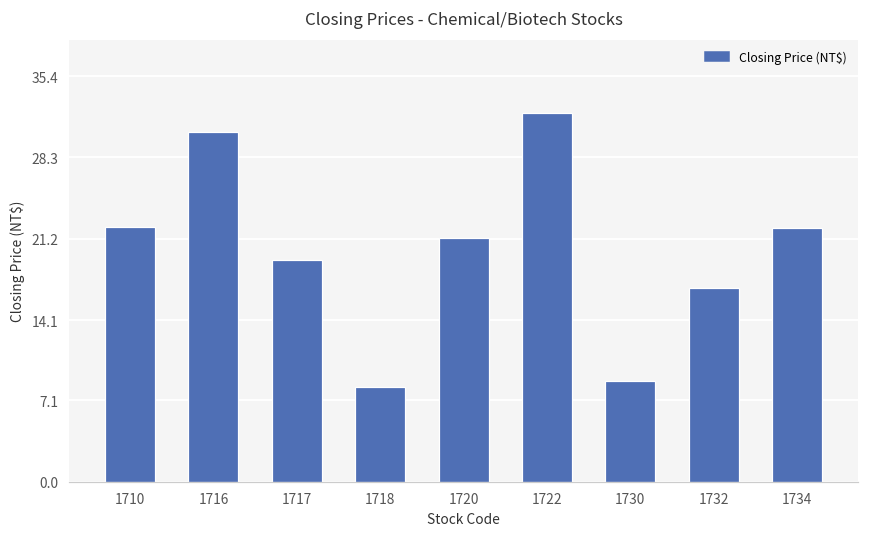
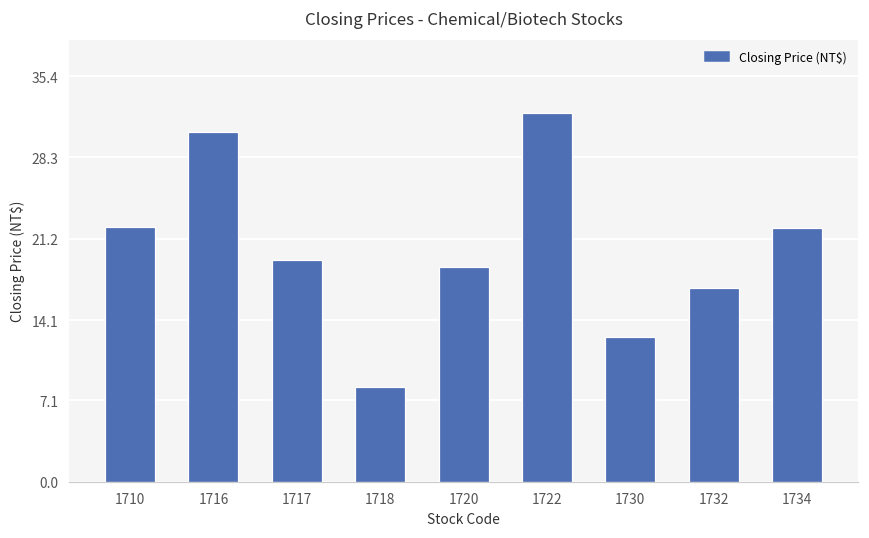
1720: 21.3 -> 18.8
1730: 8.8 -> 12.6
